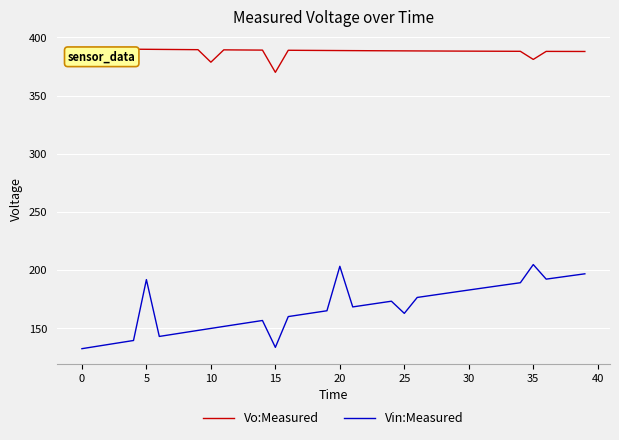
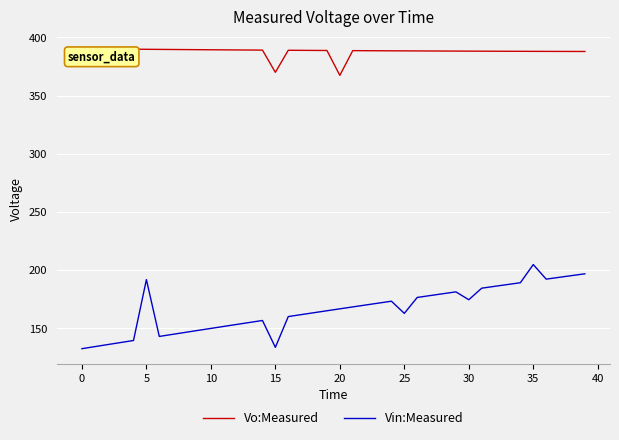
Vo:Measured, 10: 379 -> 389
Vo:Measured, 20: 389 -> 367
Vin:Measured, 20: 203 -> 167
Vin:Measured, 30: 183 -> 175
Vo:Measured, 35: 381 -> 388
